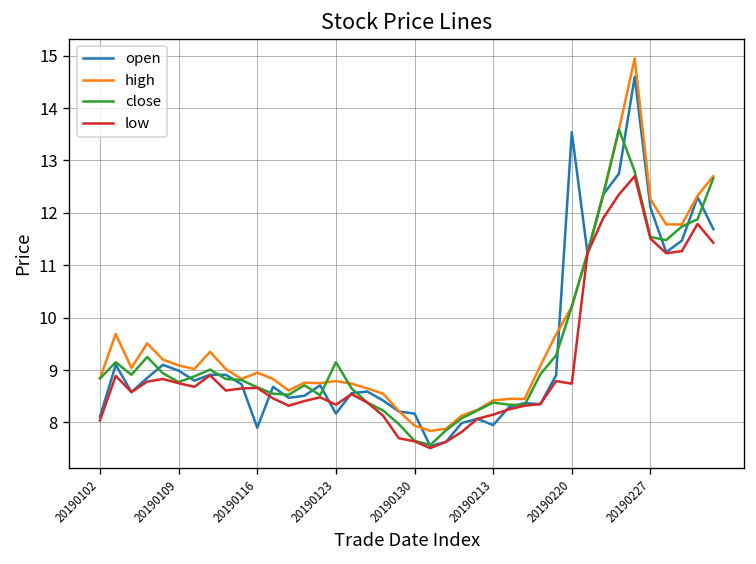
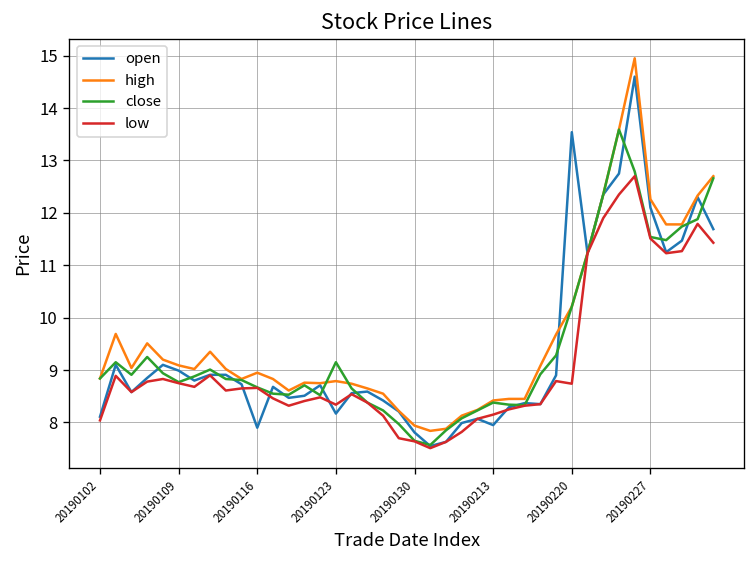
open, 20190130: 8.2 -> 7.8
